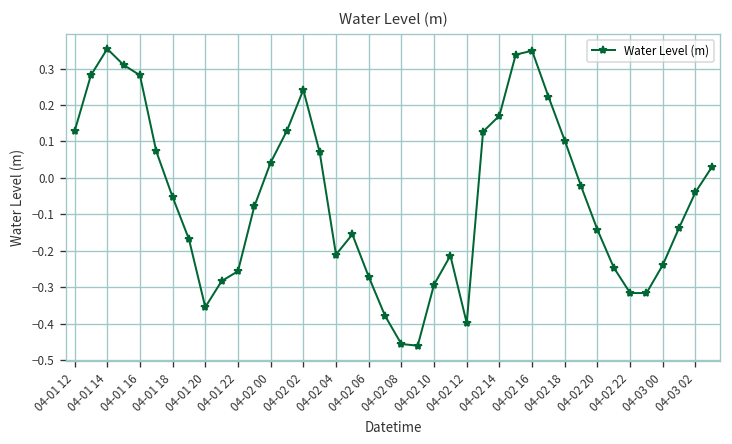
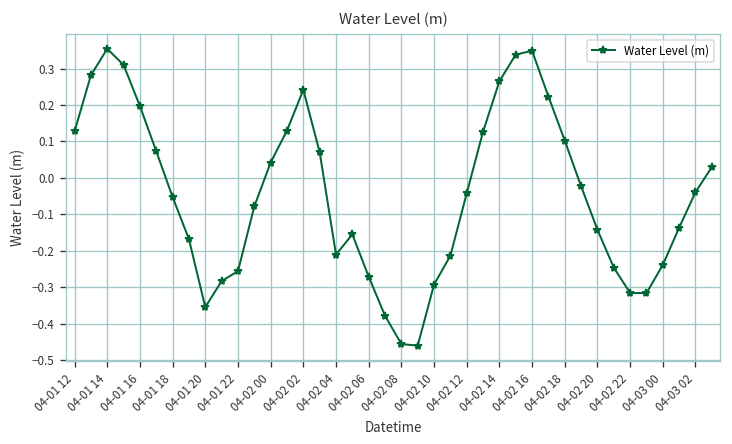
04-01 16: 0.28 -> 0.20
04-02 12: -0.40 -> -0.04
04-02 14: 0.17 -> 0.27
